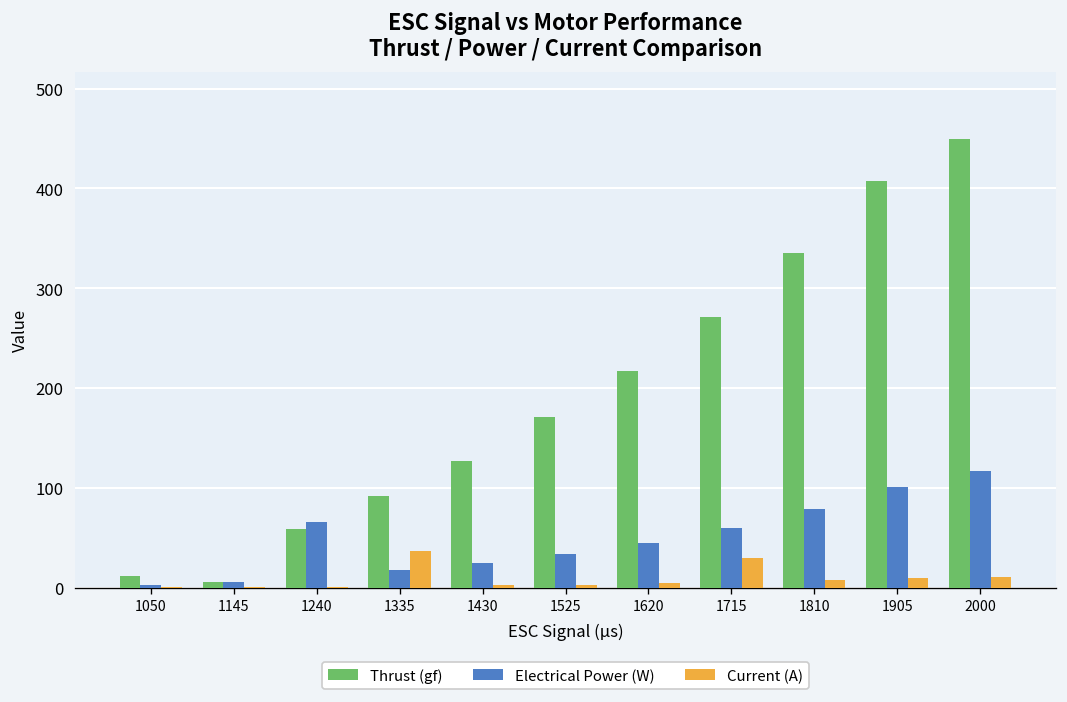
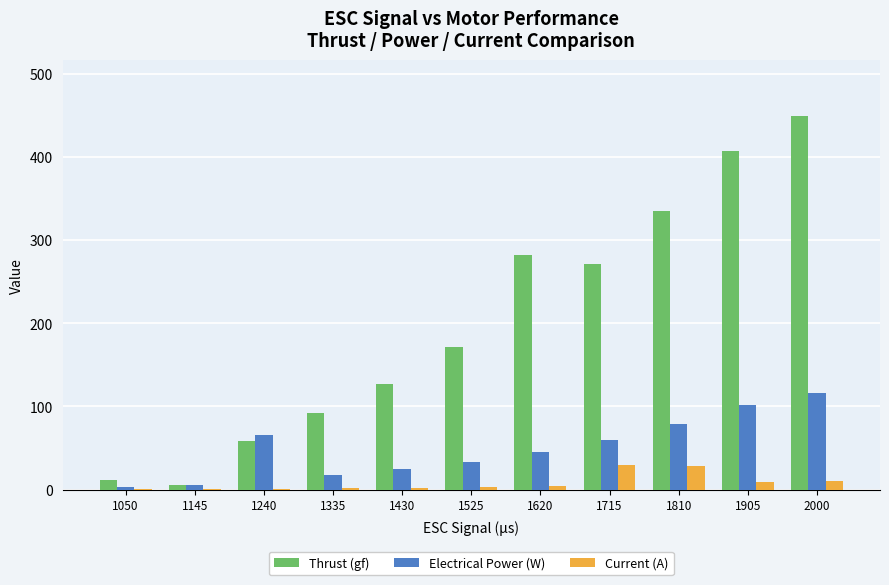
Current (A), 1335: 40 -> 0
Thrust (gf), 1620: 220 -> 280
Current (A), 1810: 10 -> 30
